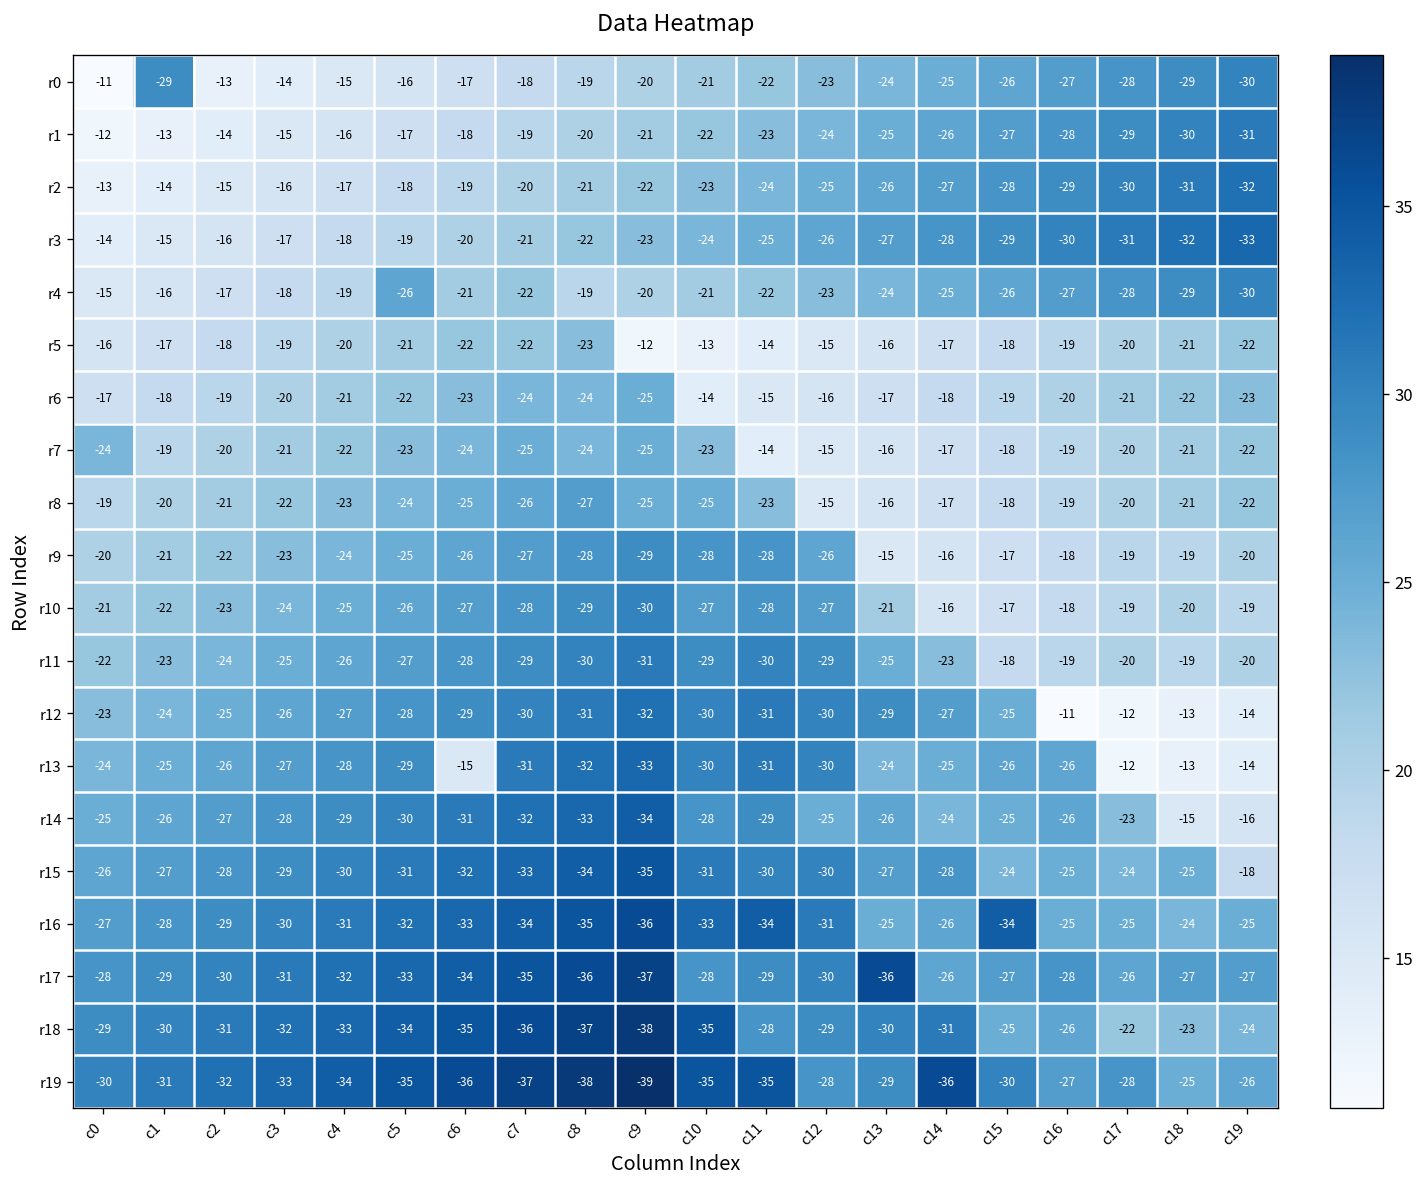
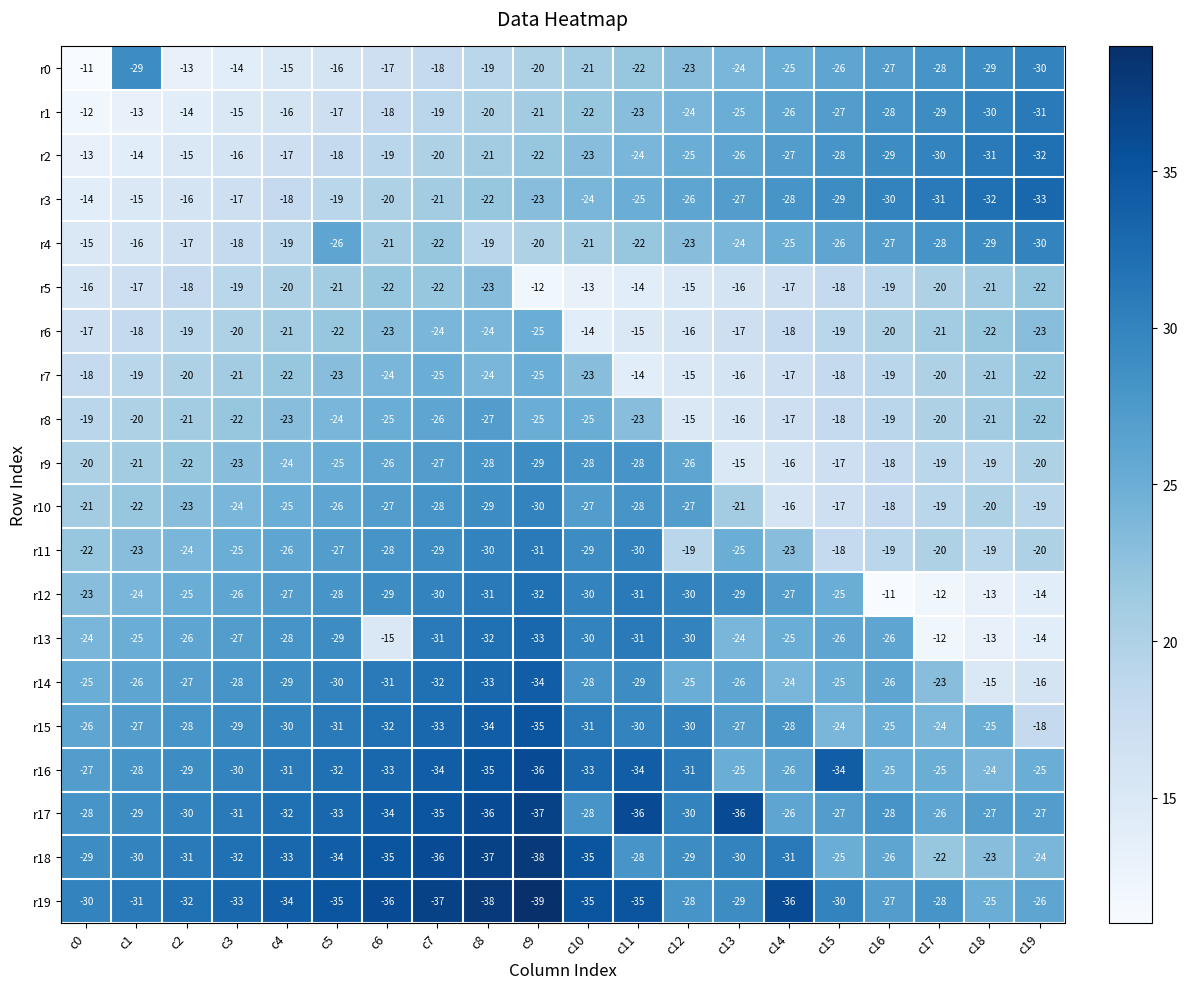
r7, c0: -24 -> -18
r11, c12: -29 -> -19
r17, c11: -29 -> -36
